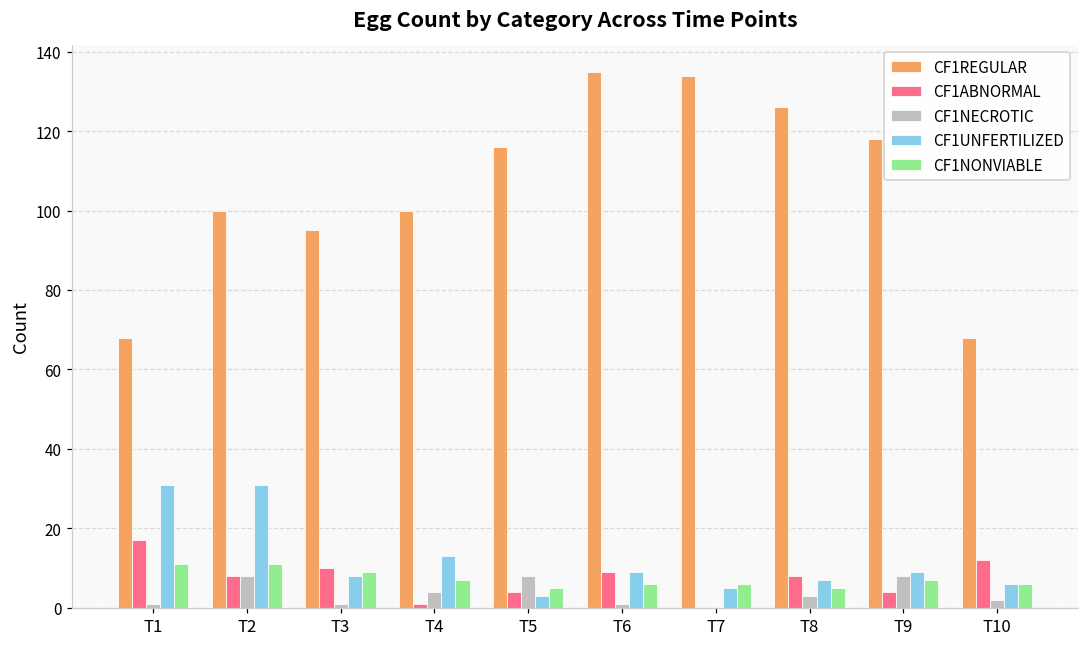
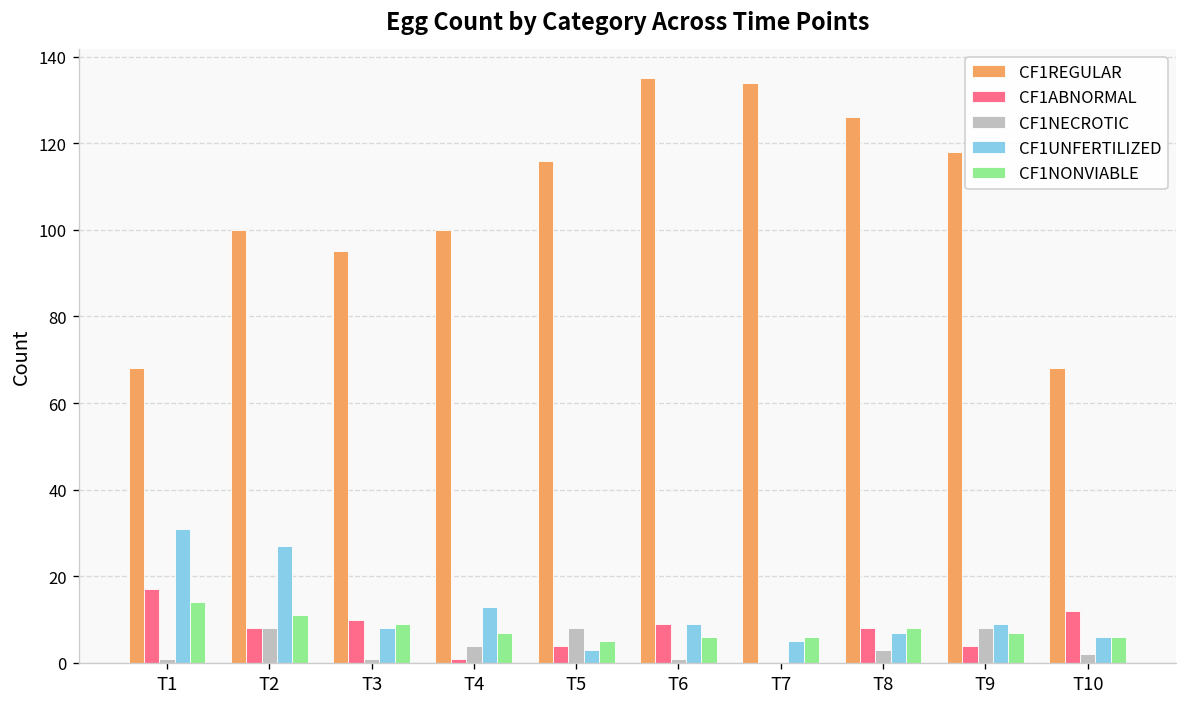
CF1NONVIABLE, T1: 11 -> 14
CF1UNFERTILIZED, T2: 31 -> 27
CF1NONVIABLE, T8: 5 -> 8
